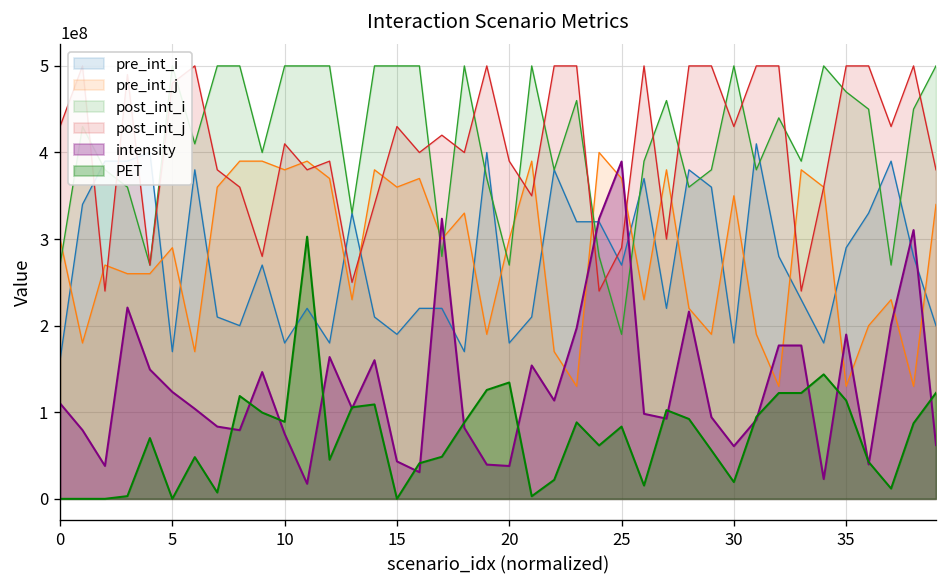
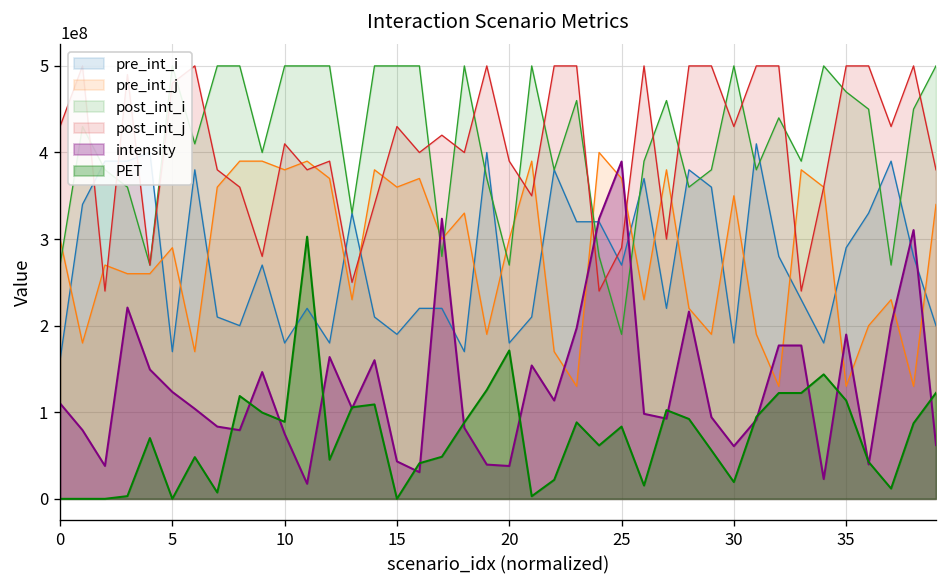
PET, 20: 130000000 -> 170000000
